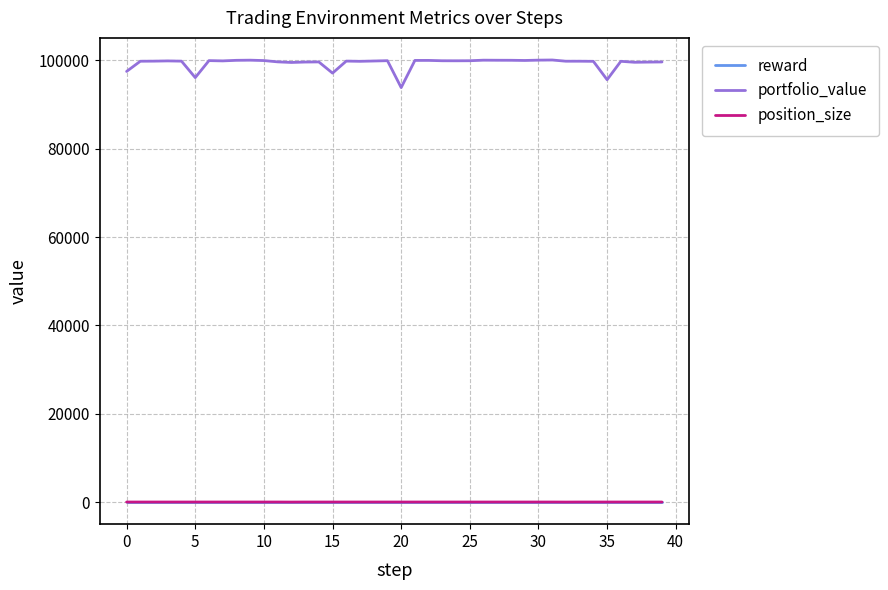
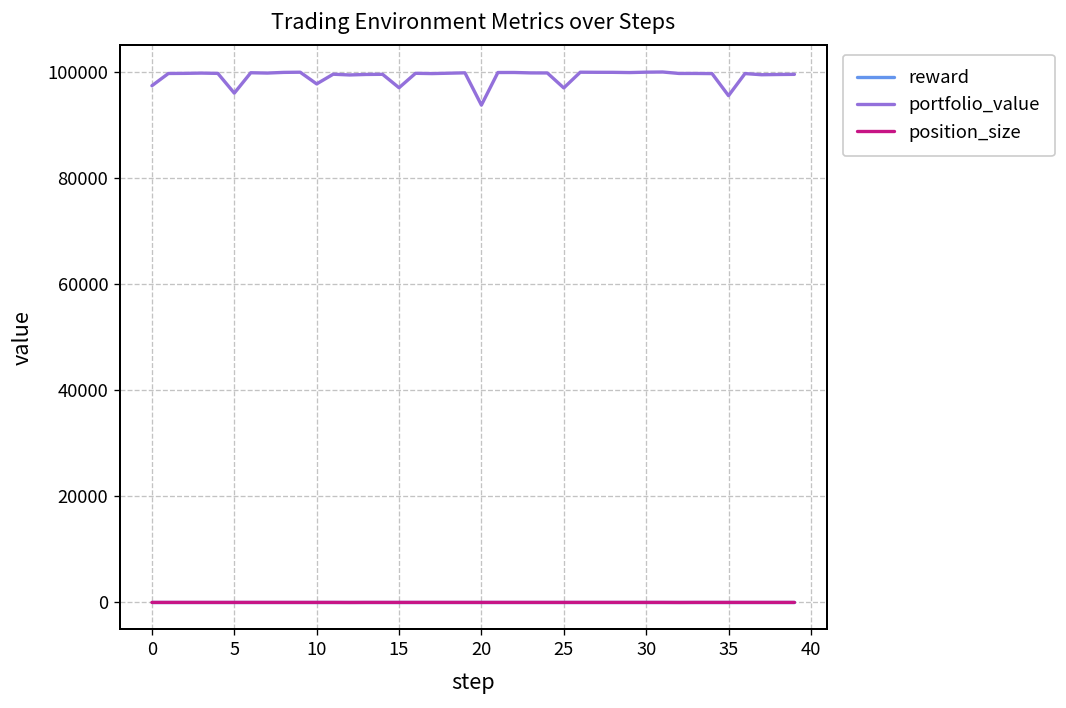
portfolio_value, 10: 100000 -> 98000
portfolio_value, 25: 100000 -> 97000
